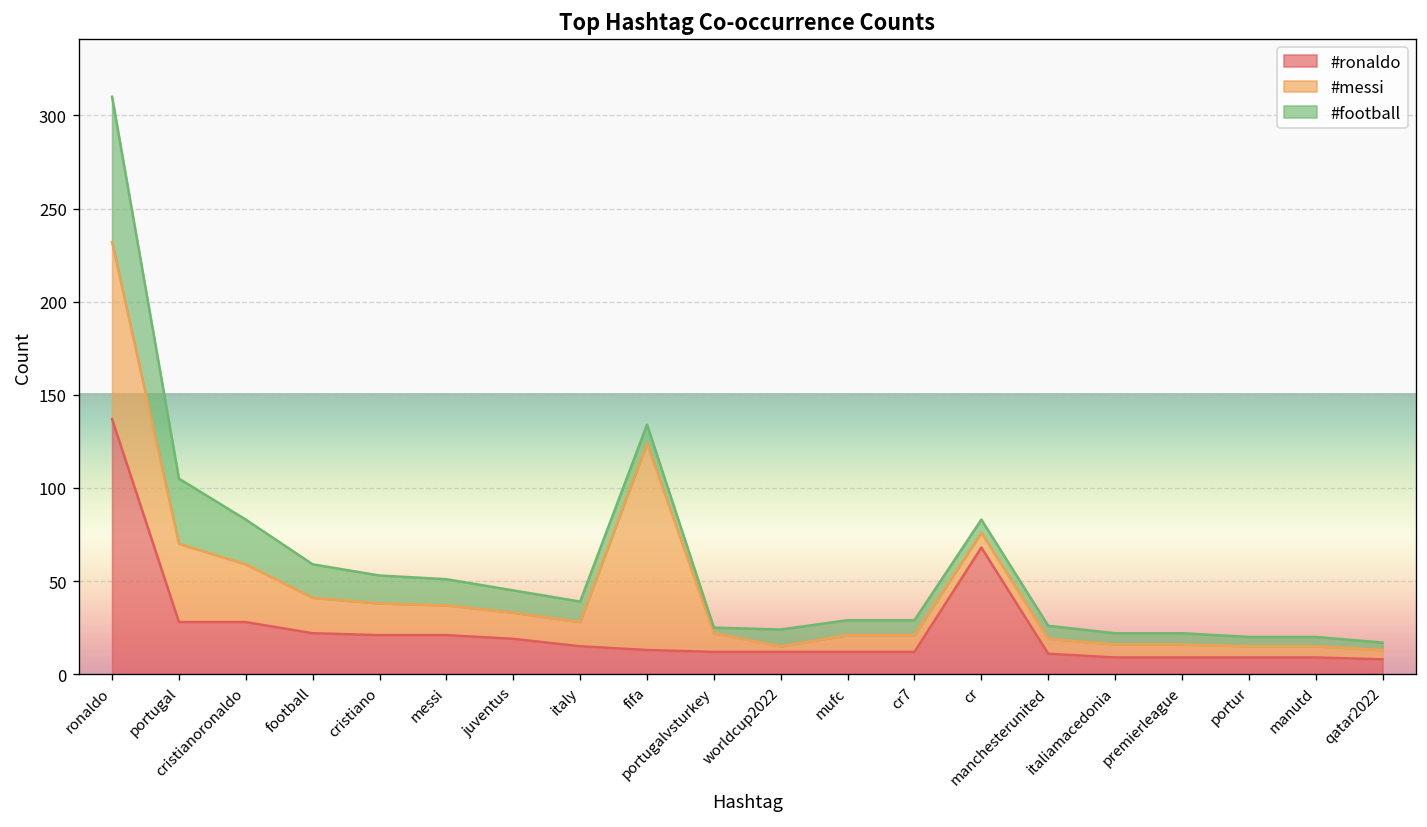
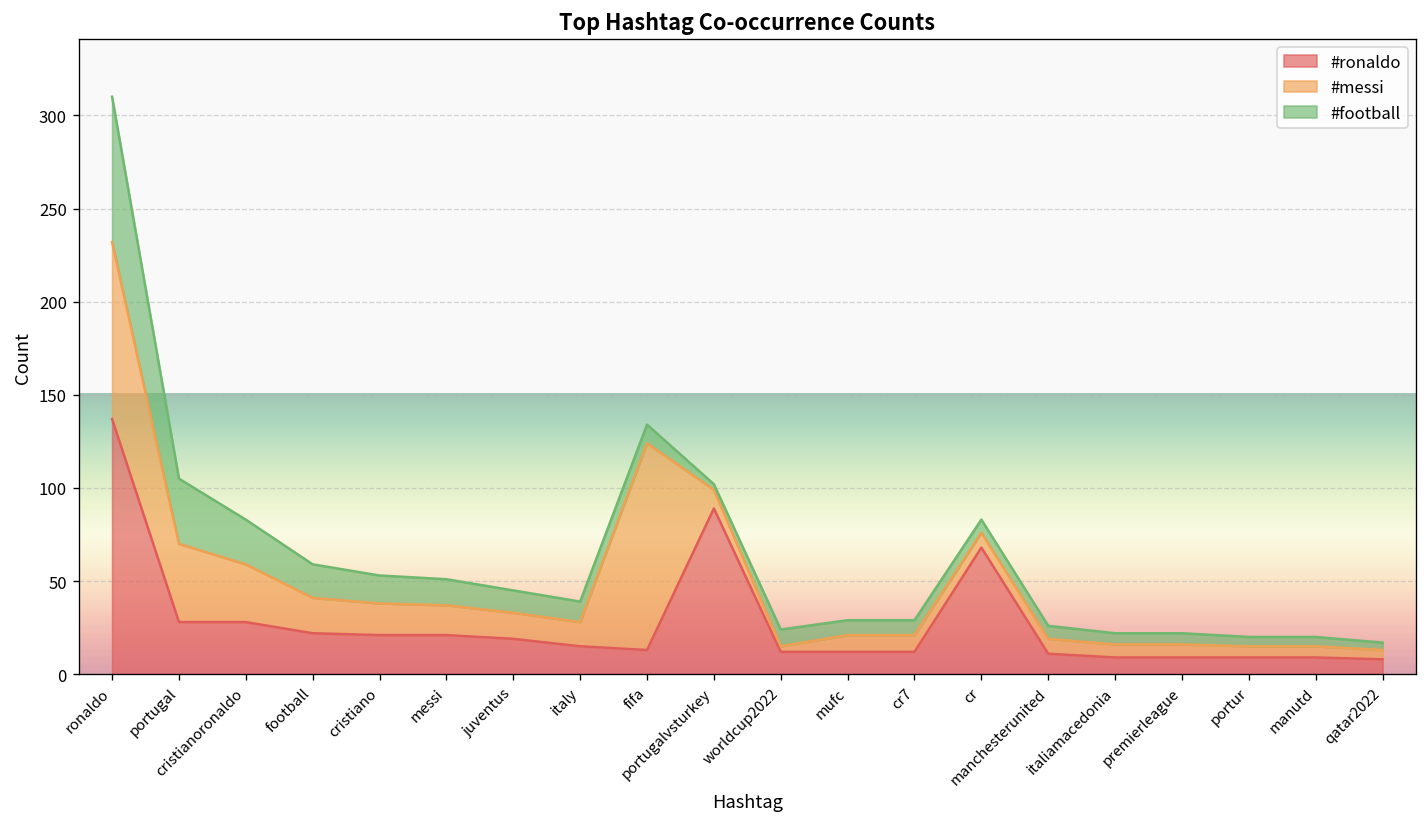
#ronaldo, portugalvsturkey: 12 -> 89
